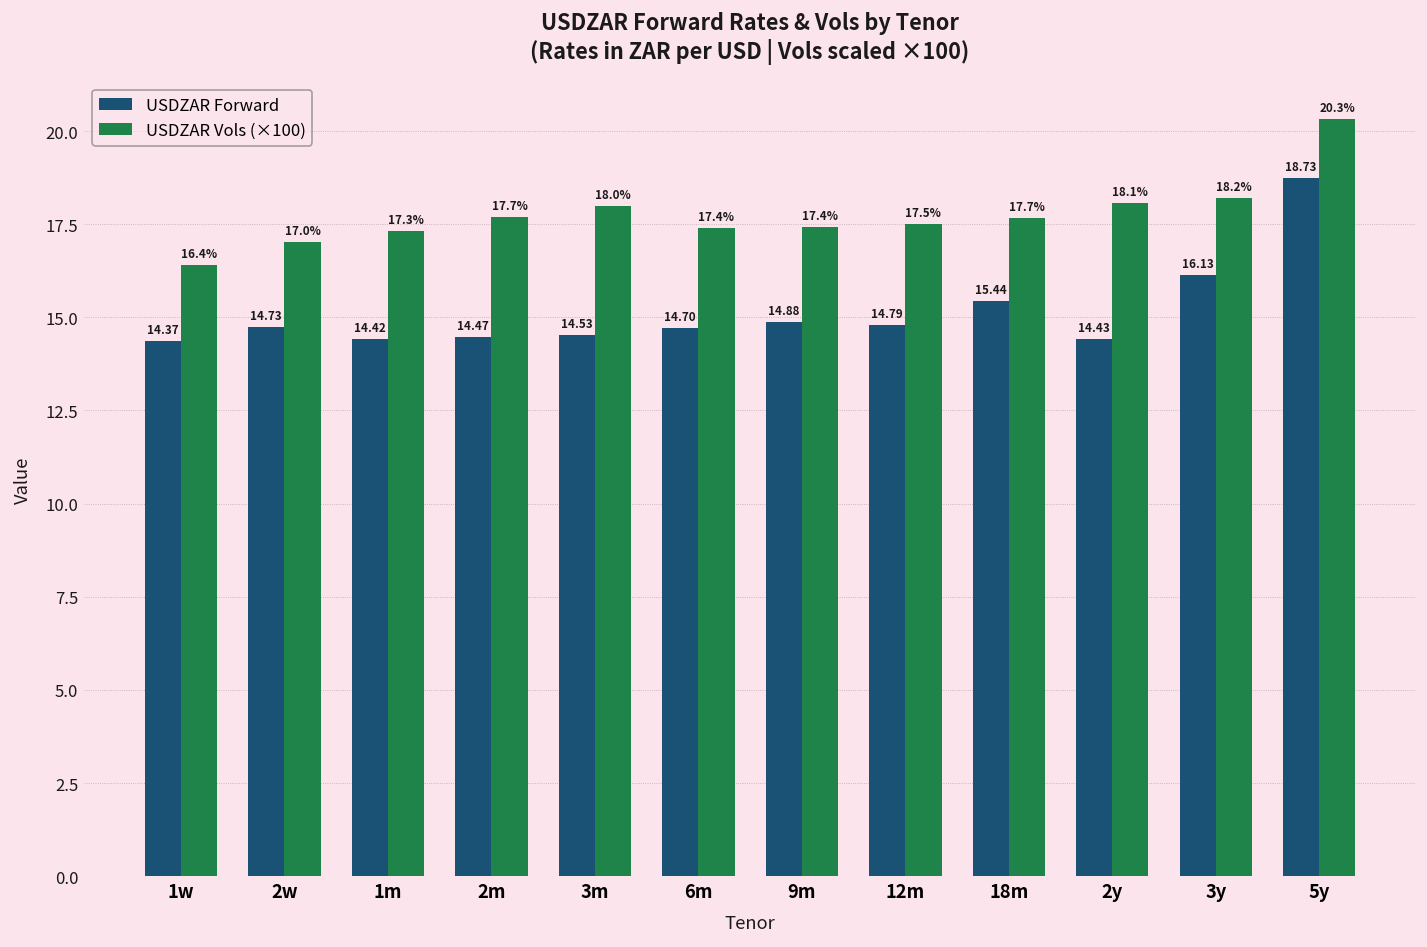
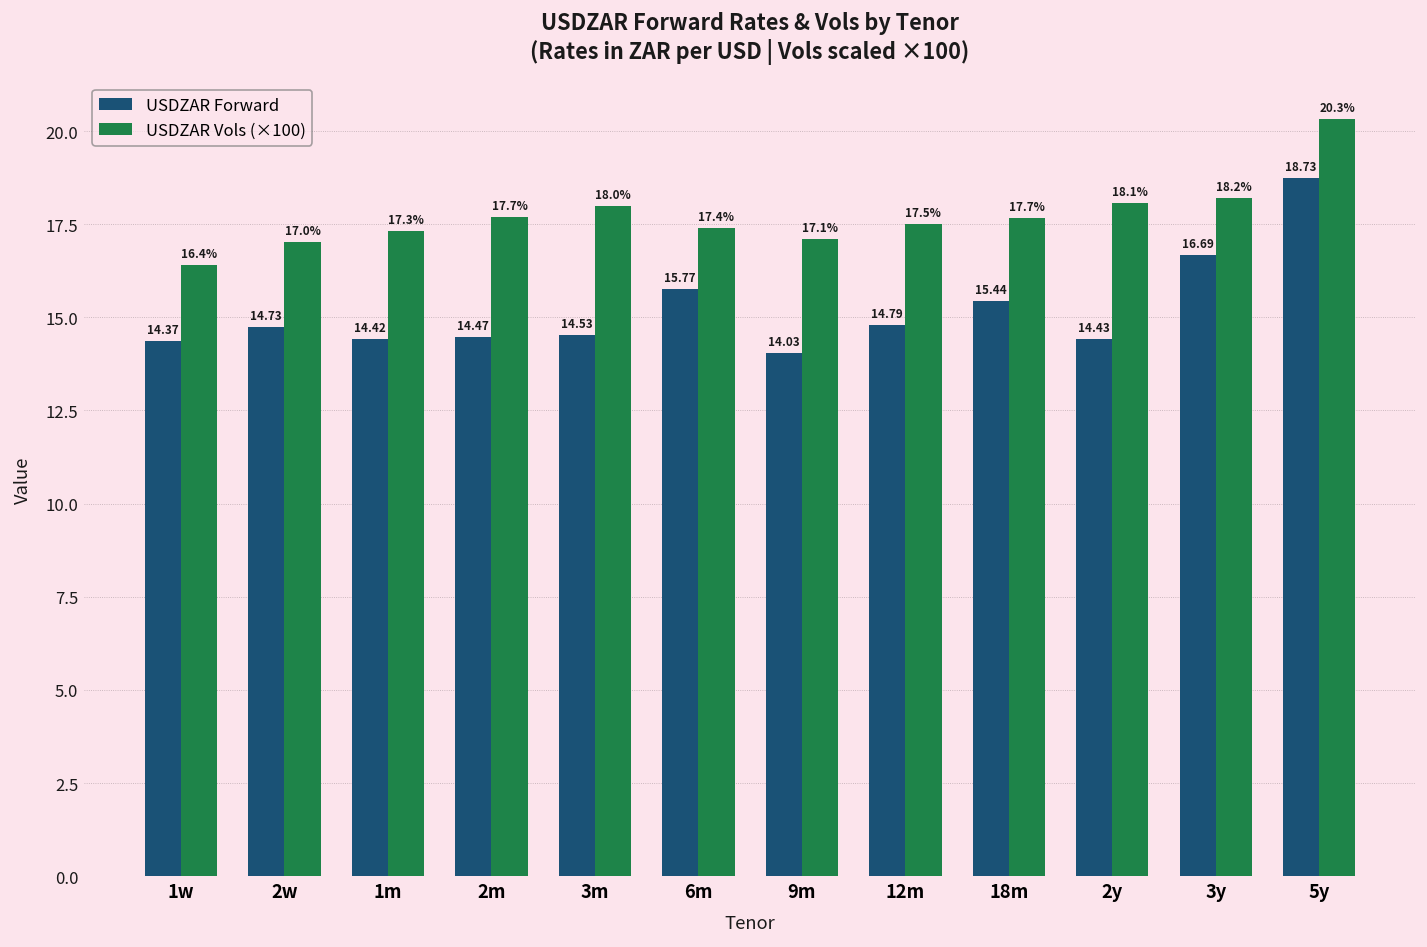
USDZAR Forward, 6m: 14.70 -> 15.77
USDZAR Forward, 9m: 14.88 -> 14.03
USDZAR Vols (×100), 9m: 17.4% -> 17.1%
USDZAR Forward, 3y: 16.13 -> 16.69
